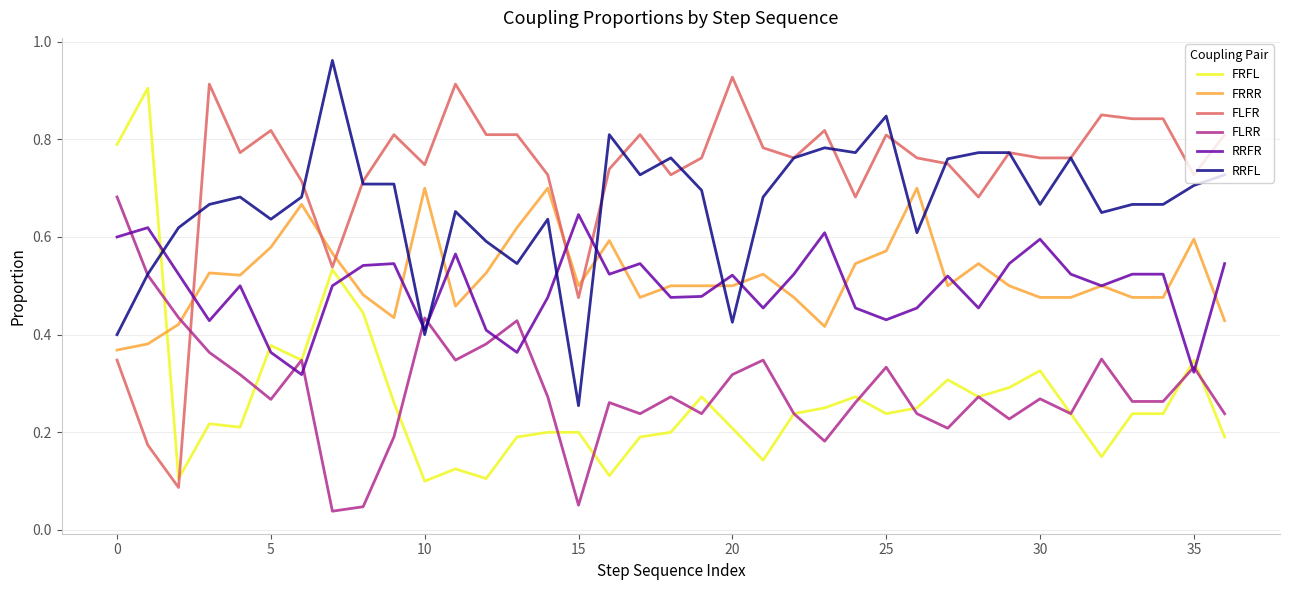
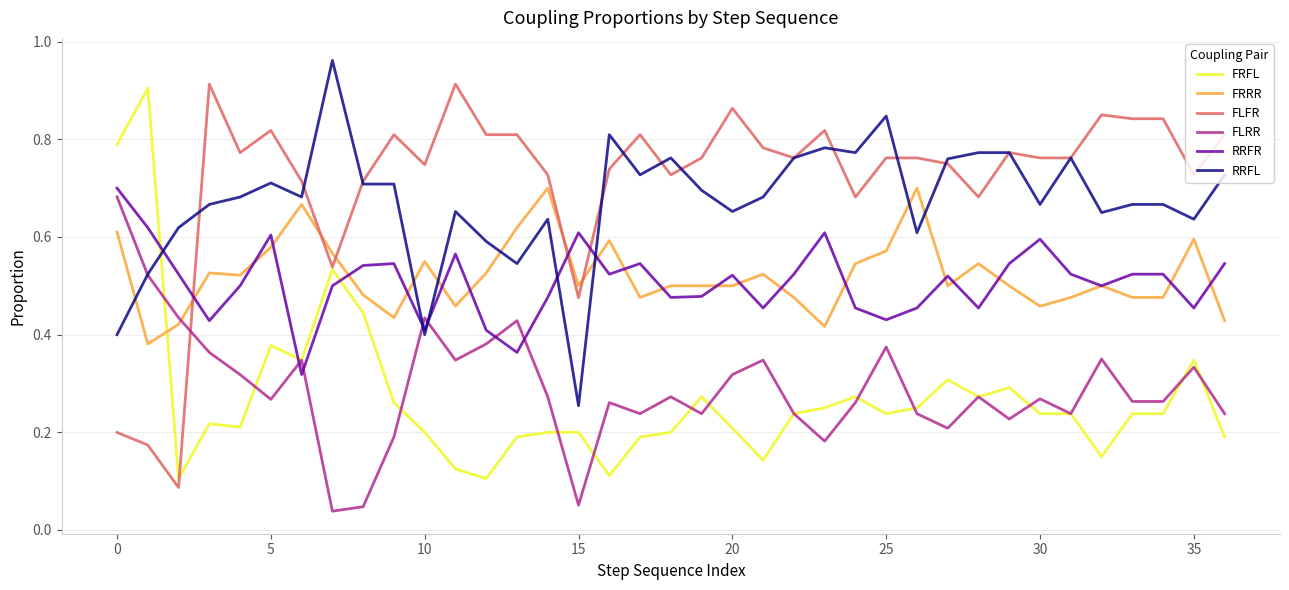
FRRR, 0: 0.37 -> 0.61
FLFR, 0: 0.35 -> 0.20
RRFR, 0: 0.6 -> 0.7
RRFR, 5: 0.36 -> 0.60
RRFL, 5: 0.64 -> 0.71
FRFL, 10: 0.1 -> 0.2
FRRR, 10: 0.70 -> 0.55
RRFR, 15: 0.65 -> 0.61
FLFR, 20: 0.93 -> 0.86
RRFL, 20: 0.43 -> 0.65
FLFR, 25: 0.81 -> 0.76
FLRR, 25: 0.33 -> 0.37
FRFL, 30: 0.33 -> 0.24
FRRR, 30: 0.48 -> 0.46
RRFR, 35: 0.32 -> 0.45
RRFL, 35: 0.71 -> 0.64
